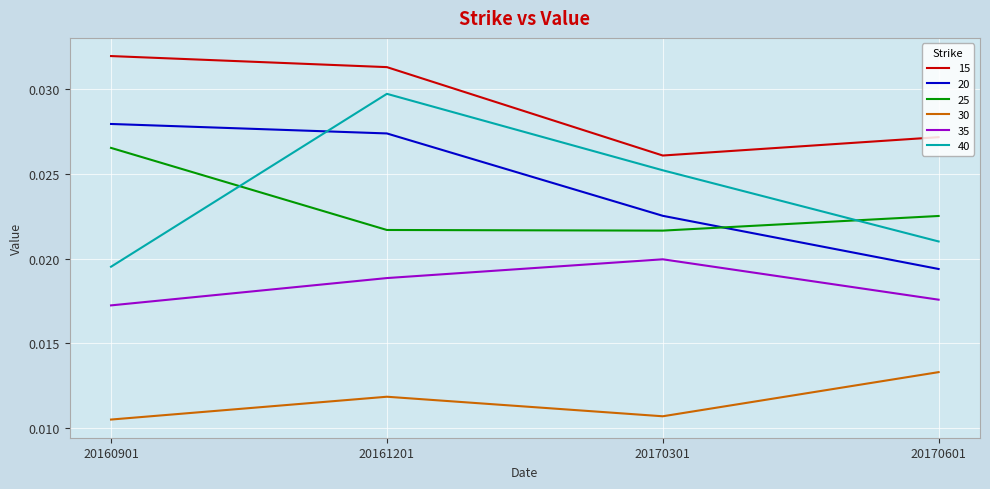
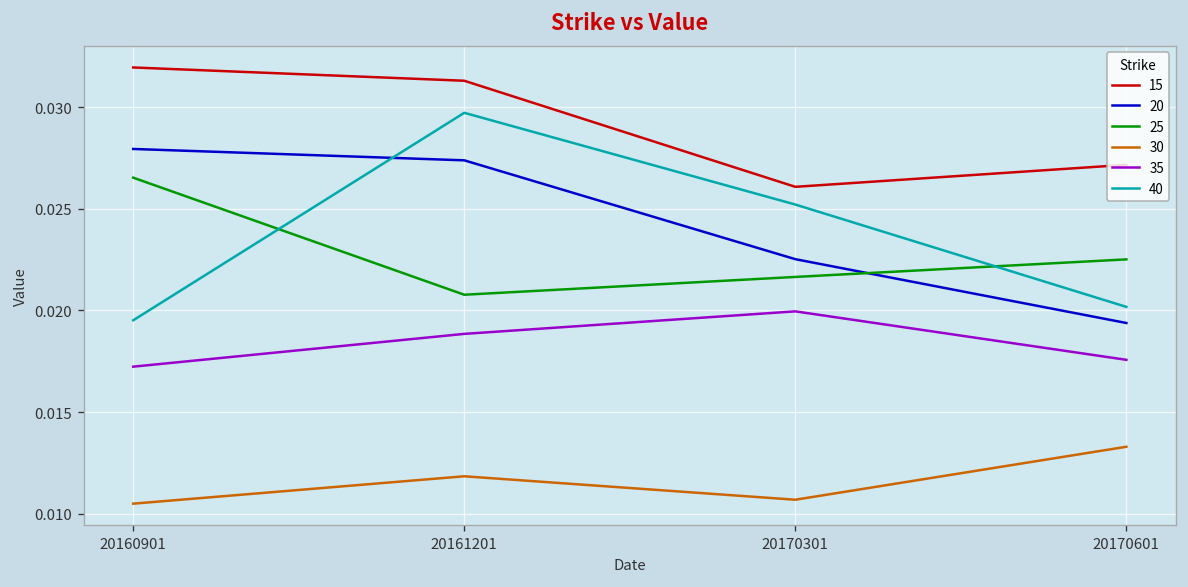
25, 20161201: 0.0217 -> 0.0208
40, 20170601: 0.0210 -> 0.0202
